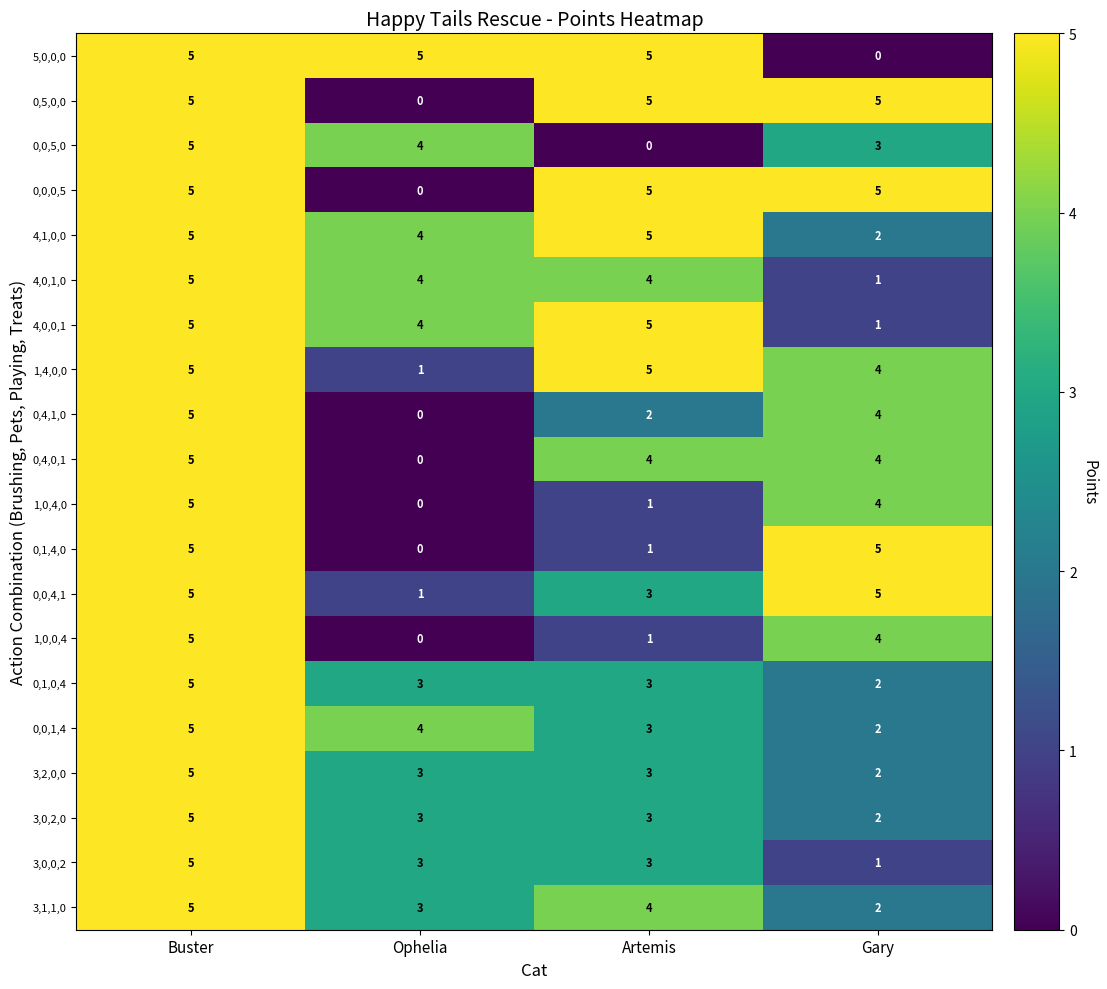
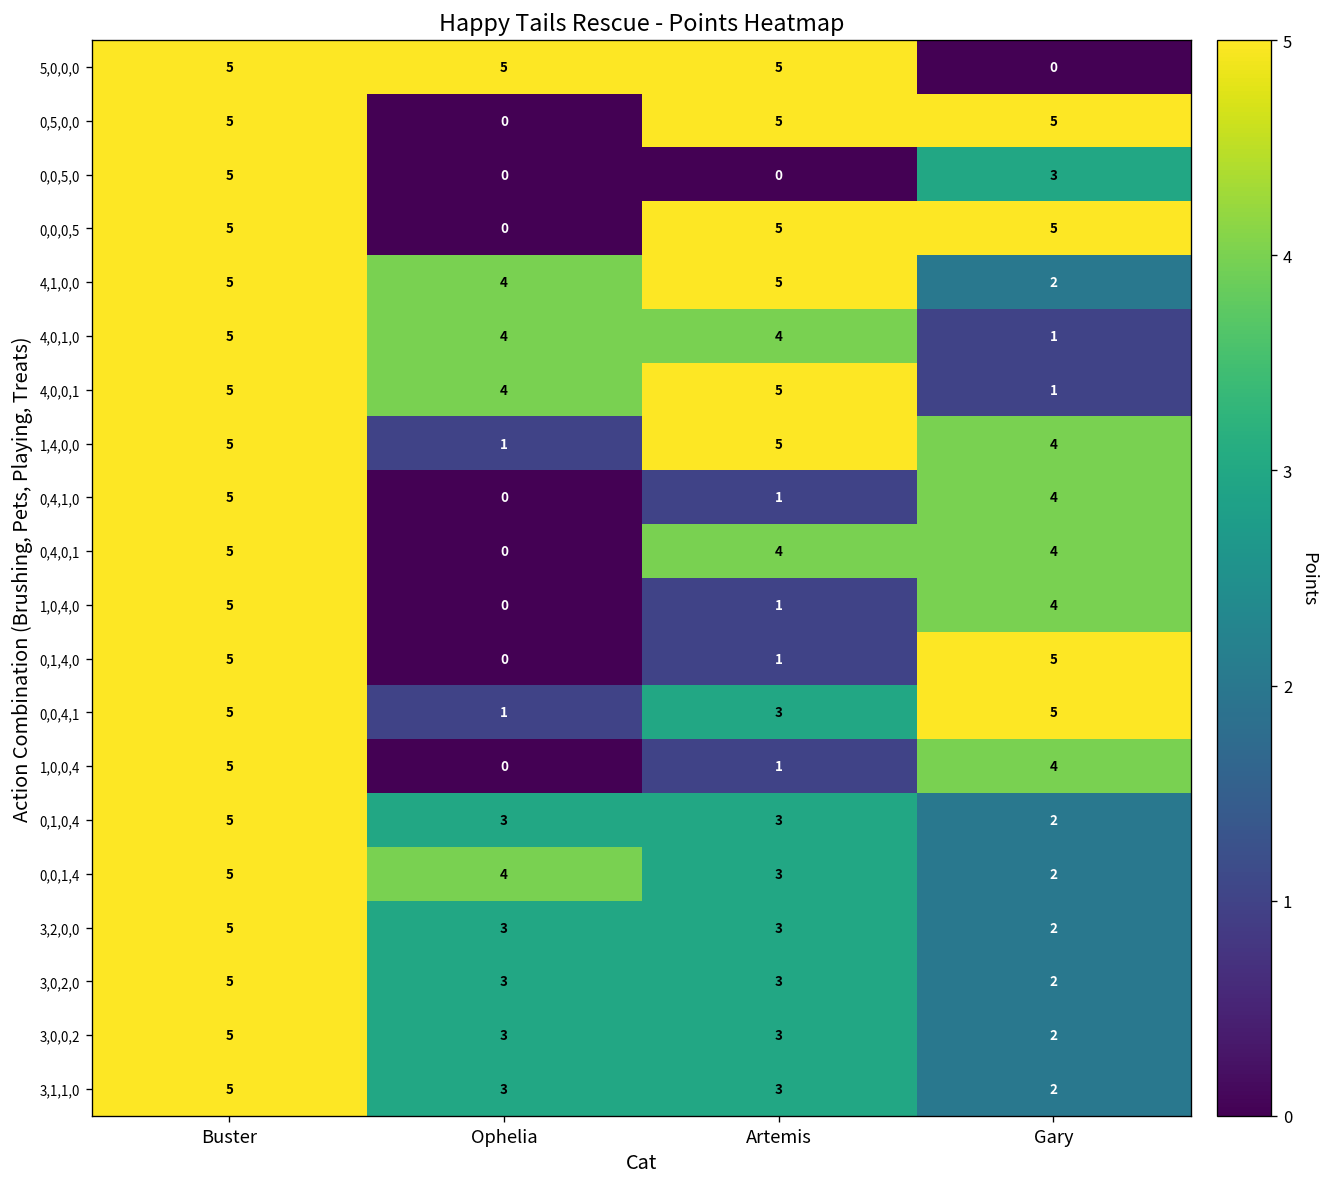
0,0,5,0, Ophelia: 4 -> 0
0,4,1,0, Artemis: 2 -> 1
3,0,0,2, Gary: 1 -> 2
3,1,1,0, Artemis: 4 -> 3
